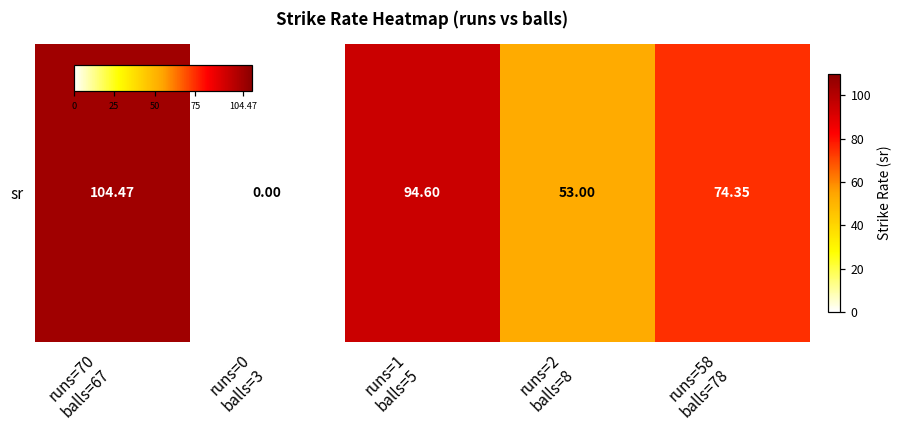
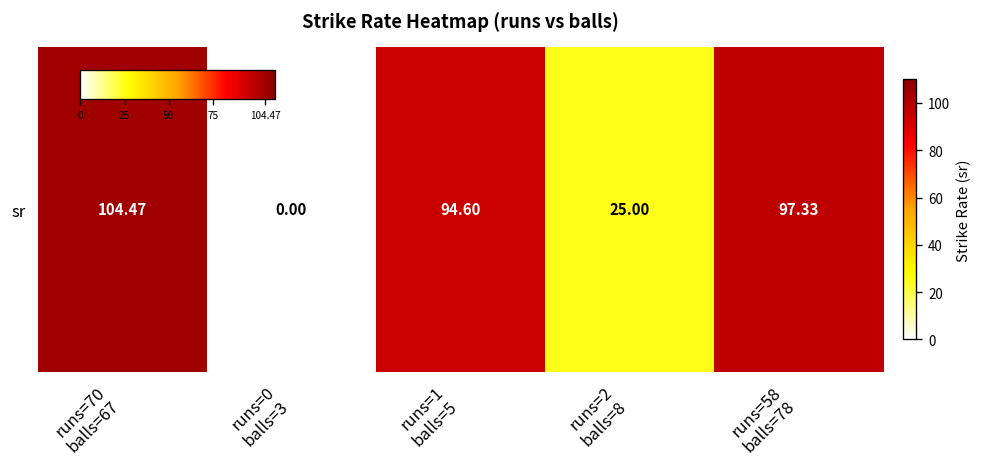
sr, runs=2 balls=8: 53.00 -> 25.00
sr, runs=58 balls=78: 74.35 -> 97.33
